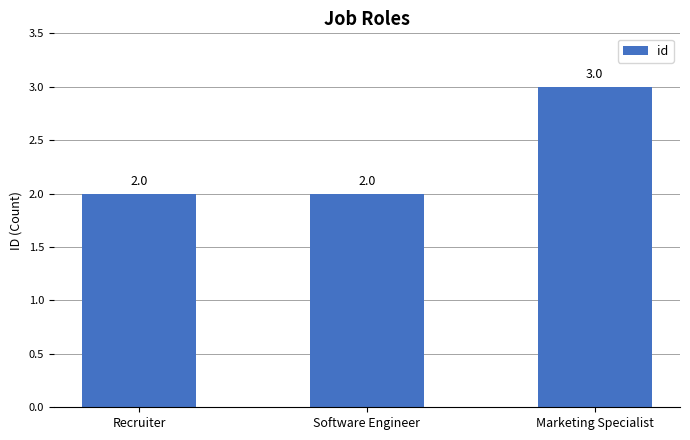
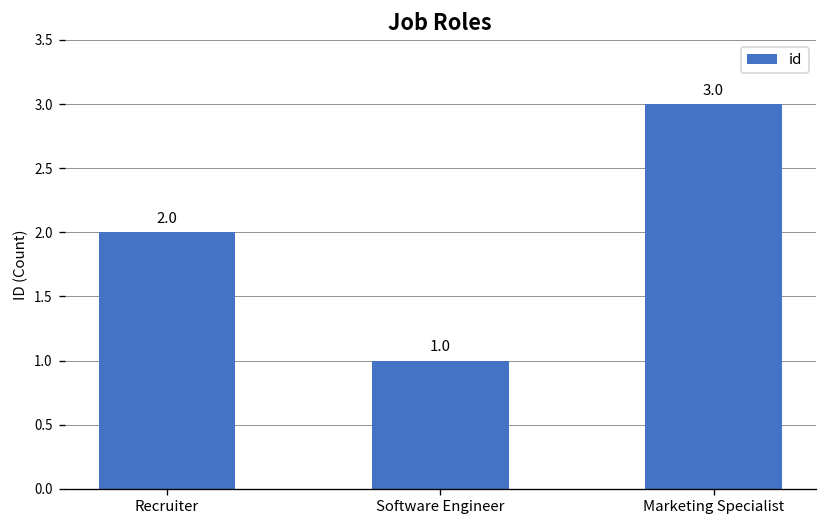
Software Engineer: 2.0 -> 1.0
